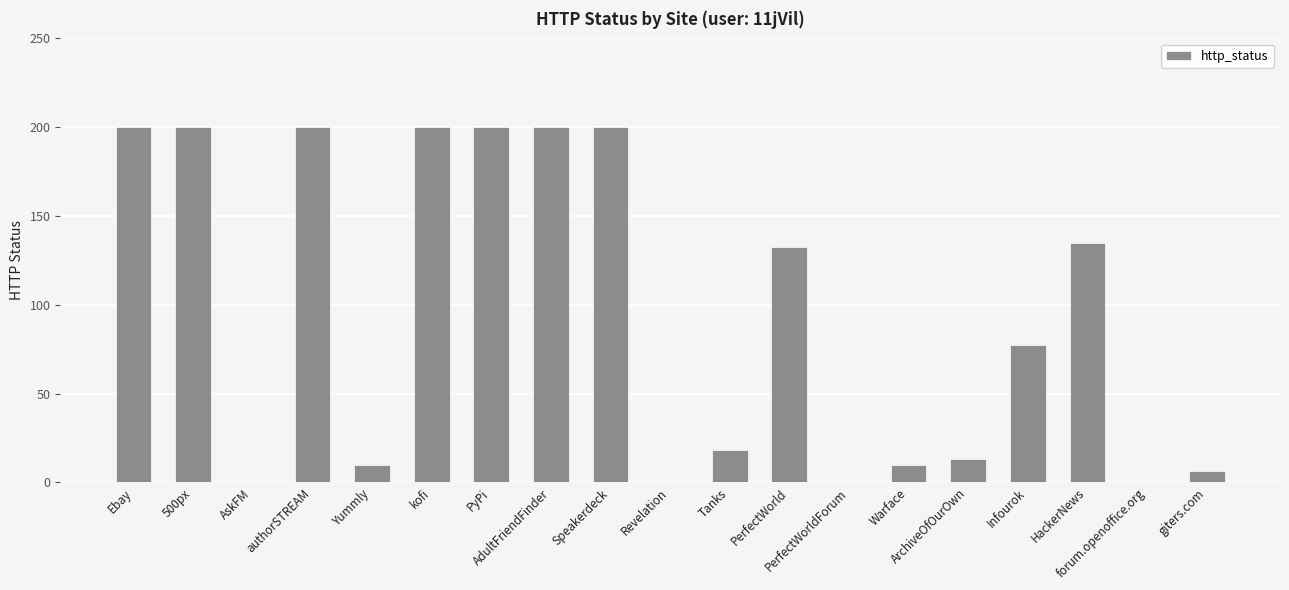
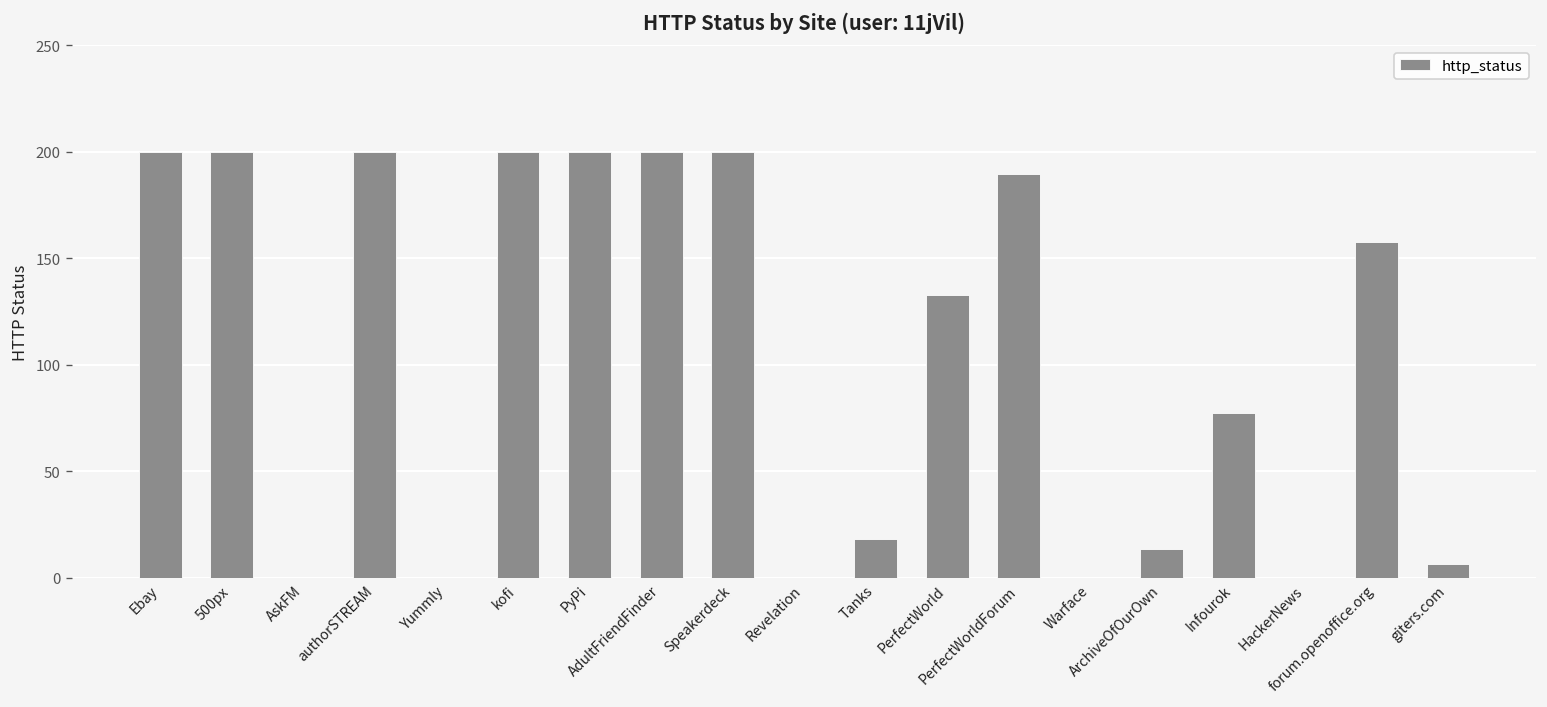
Yummly: 10 -> 0
PerfectWorldForum: 0 -> 189
Warface: 10 -> 0
HackerNews: 135 -> 0
forum.openoffice.org: 0 -> 158
